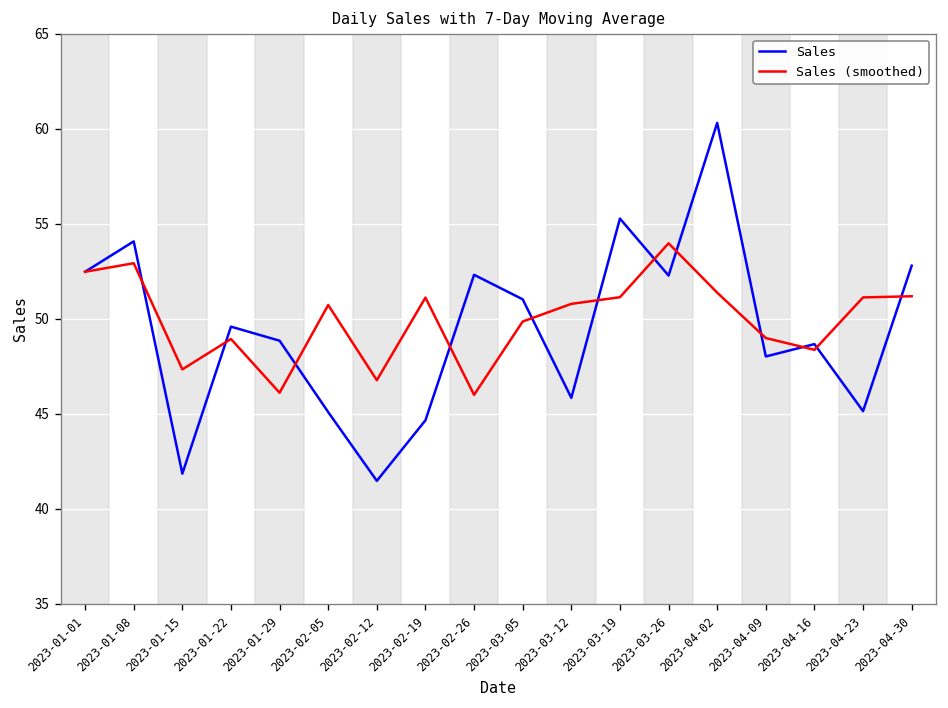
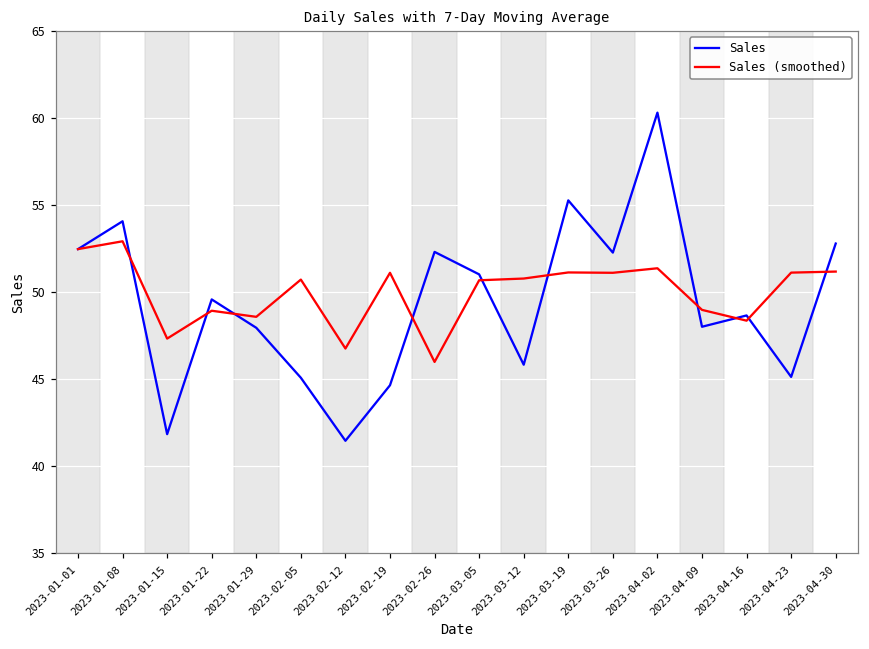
Sales, 2023-01-29: 48.9 -> 48.0
Sales (smoothed), 2023-01-29: 46.1 -> 48.6
Sales (smoothed), 2023-03-05: 49.9 -> 50.7
Sales (smoothed), 2023-03-26: 54.0 -> 51.1
